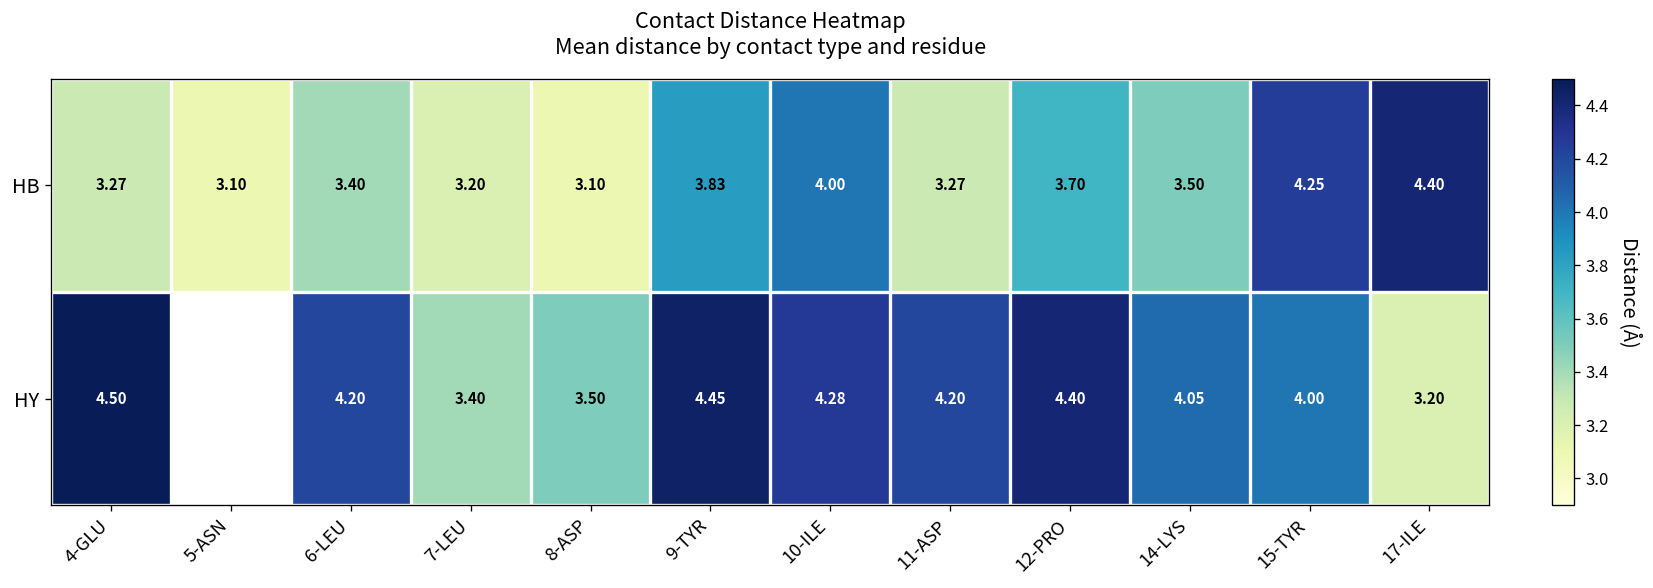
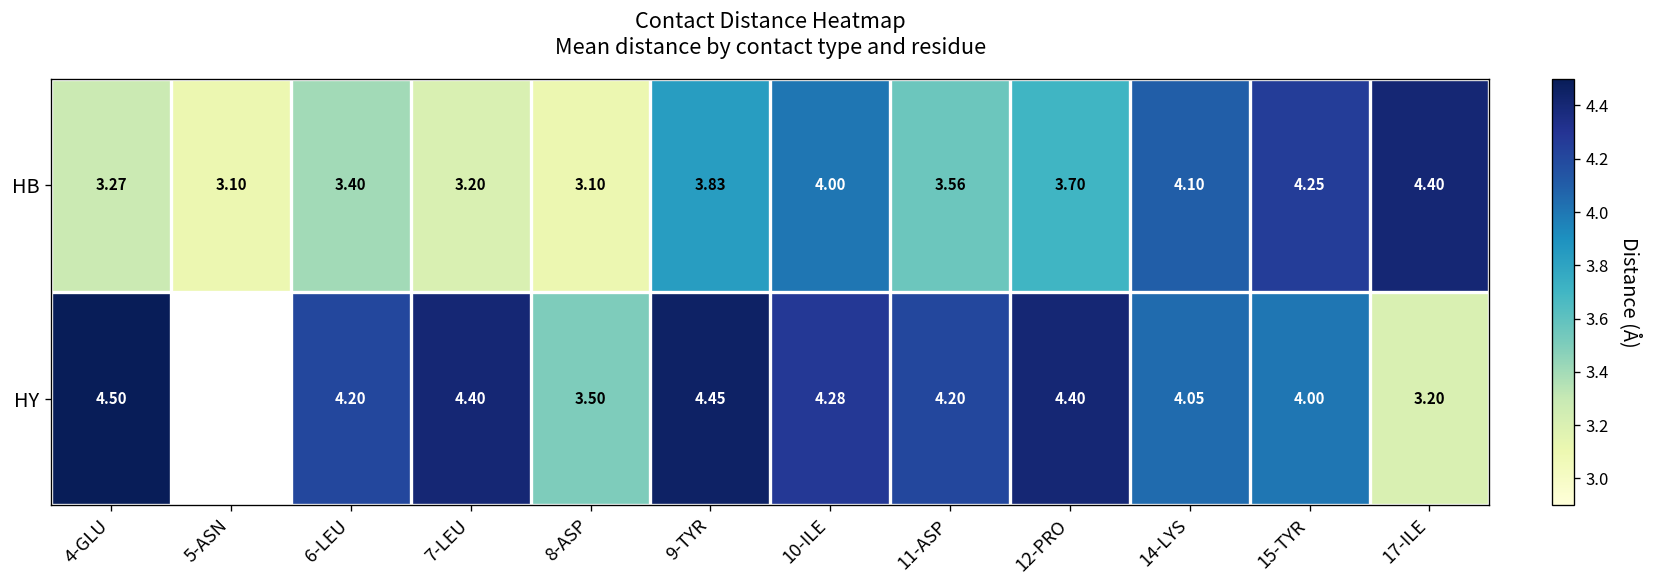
HB, 11-ASP: 3.27 -> 3.56
HB, 14-LYS: 3.50 -> 4.10
HY, 7-LEU: 3.40 -> 4.40
